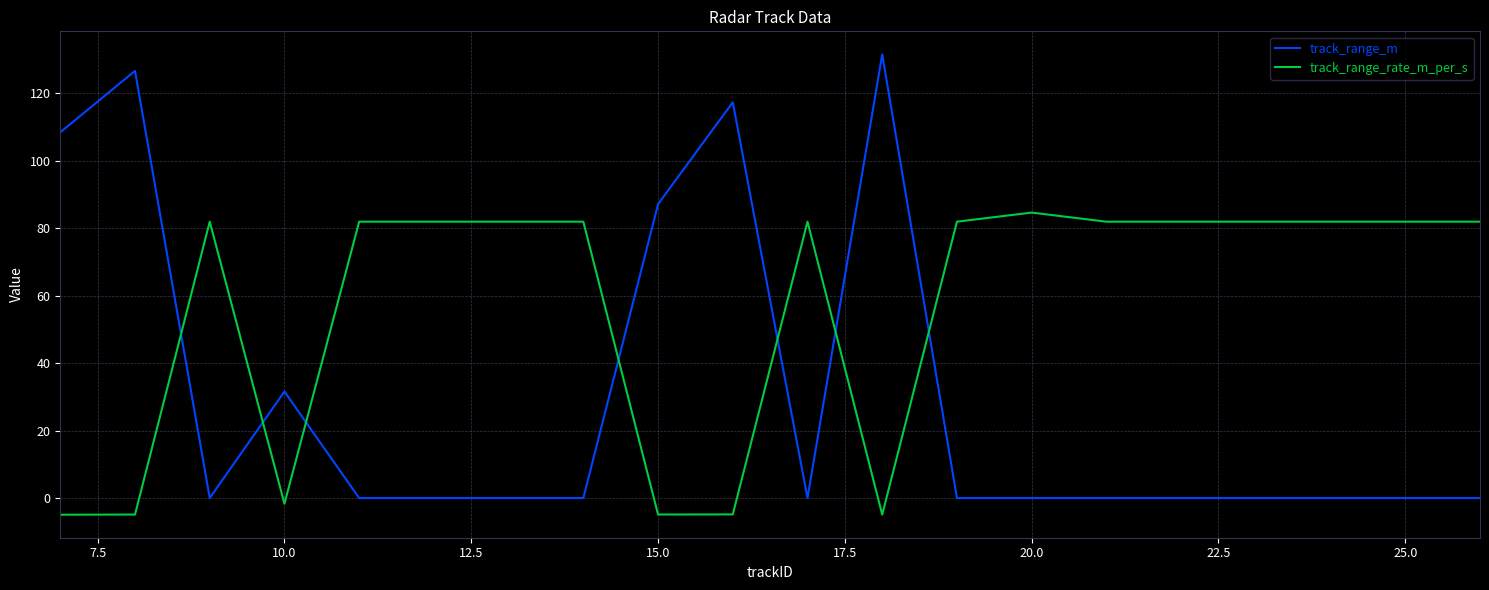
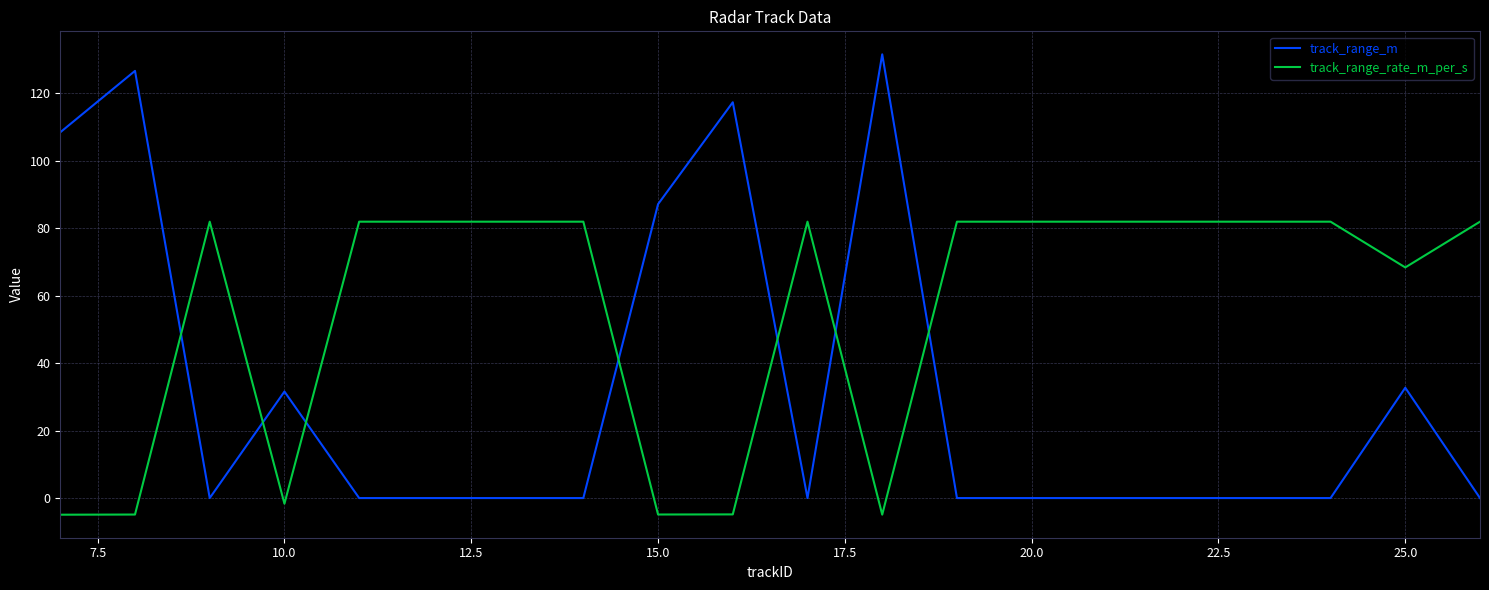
track_range_rate_m_per_s, 20.0: 85 -> 82
track_range_m, 25.0: 0 -> 33
track_range_rate_m_per_s, 25.0: 82 -> 68
